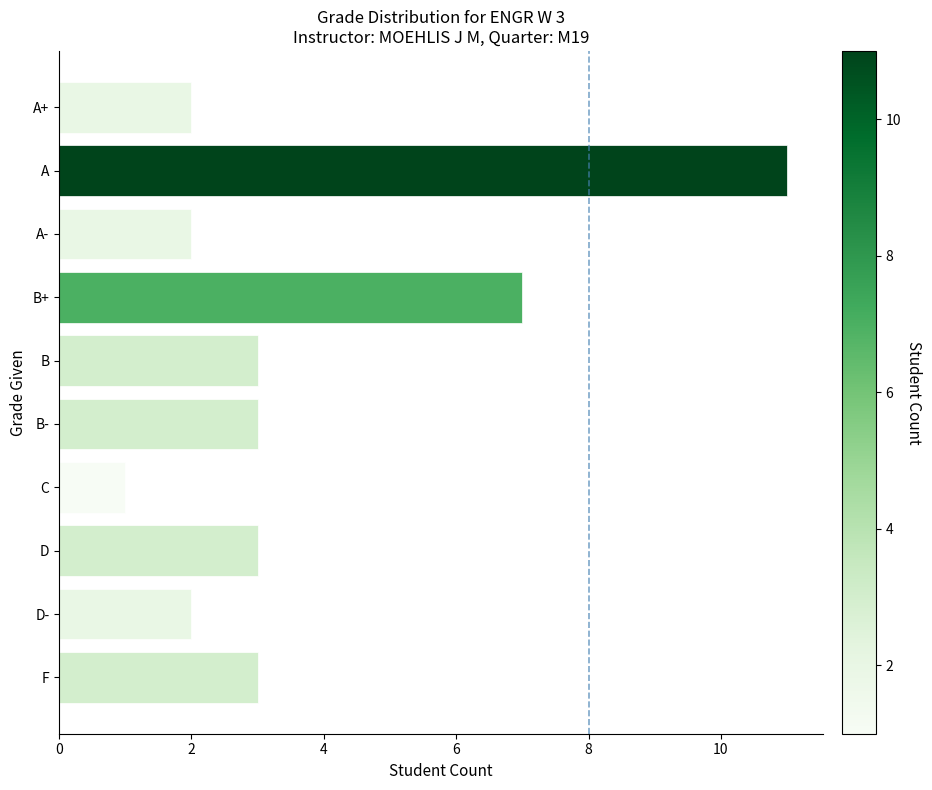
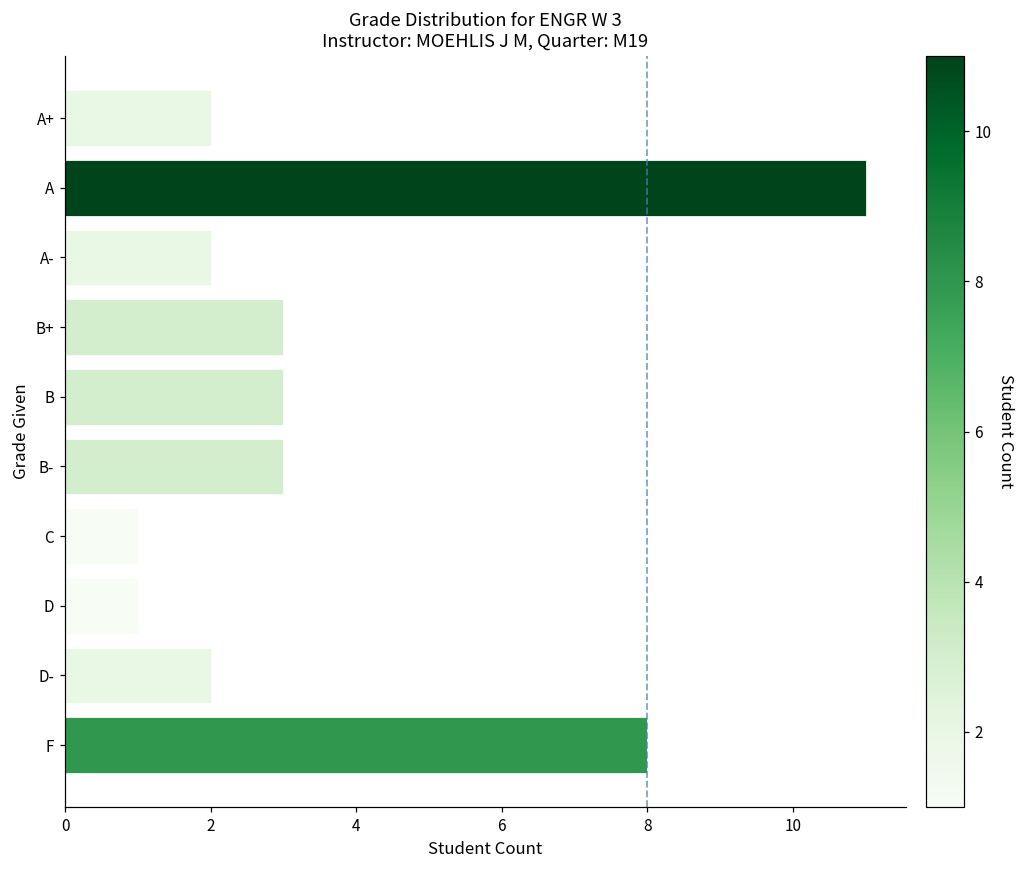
B+: 7 -> 3
D: 3 -> 1
F: 3 -> 8
